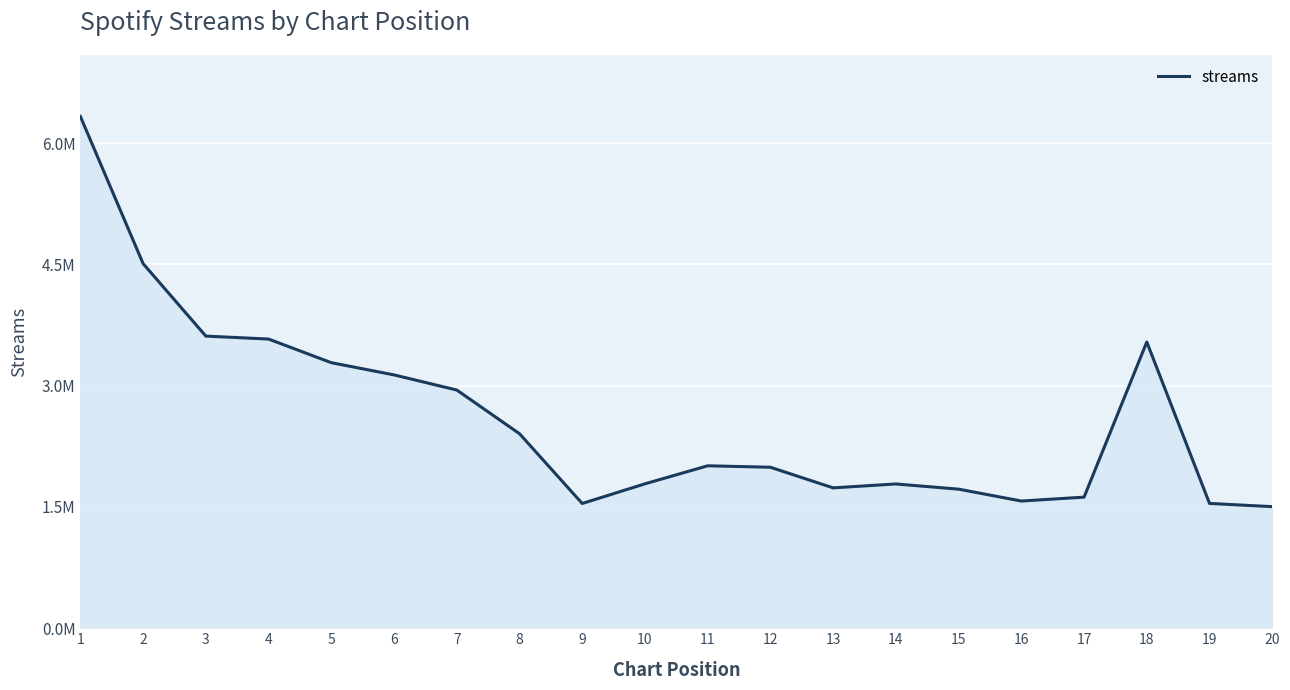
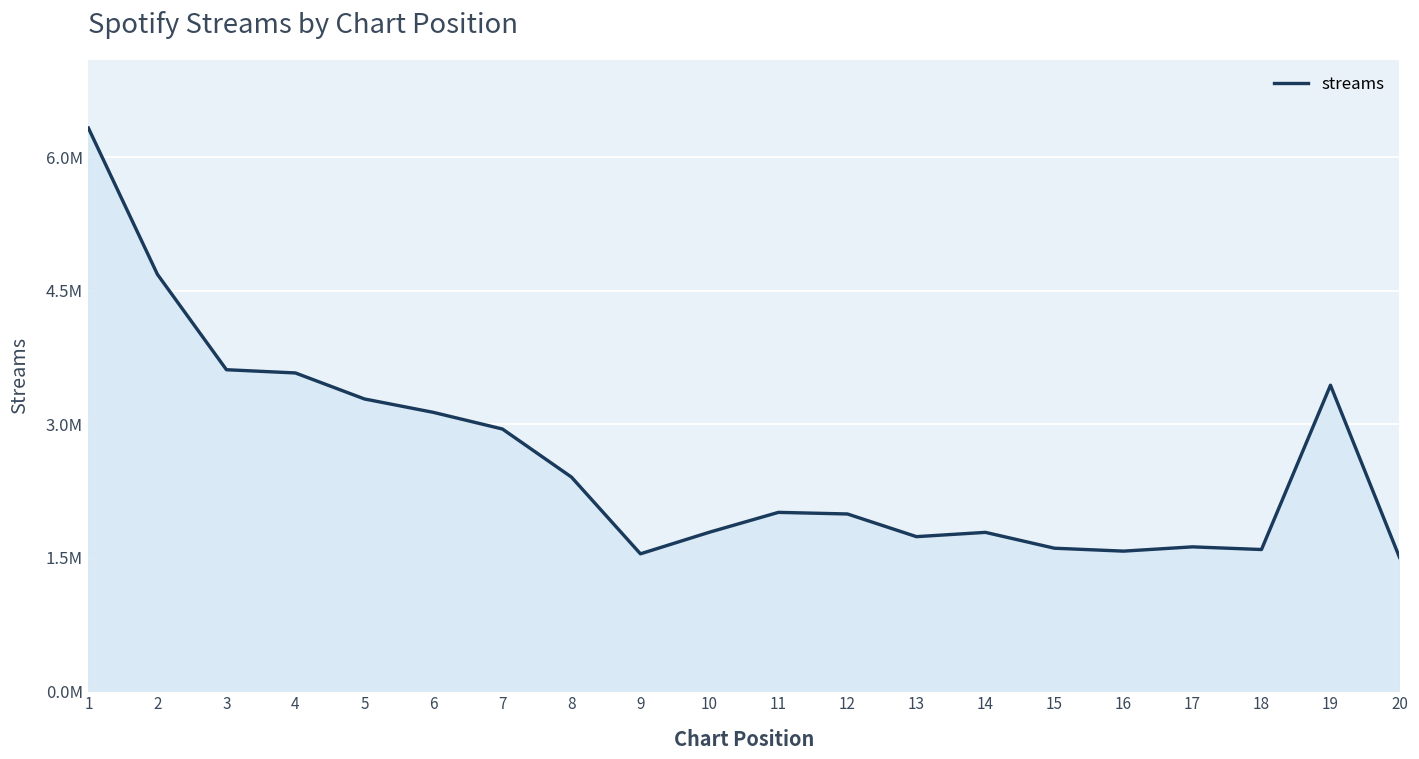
2: 4500000 -> 4700000
15: 1700000 -> 1600000
18: 3500000 -> 1600000
19: 1500000 -> 3400000
